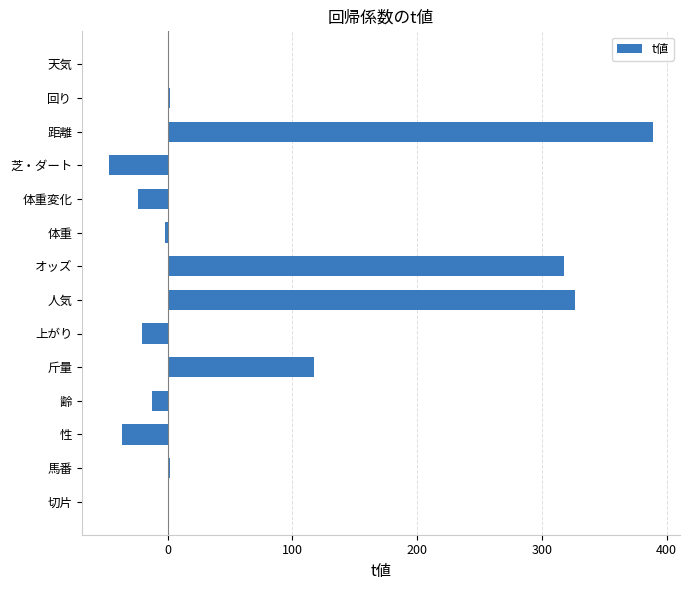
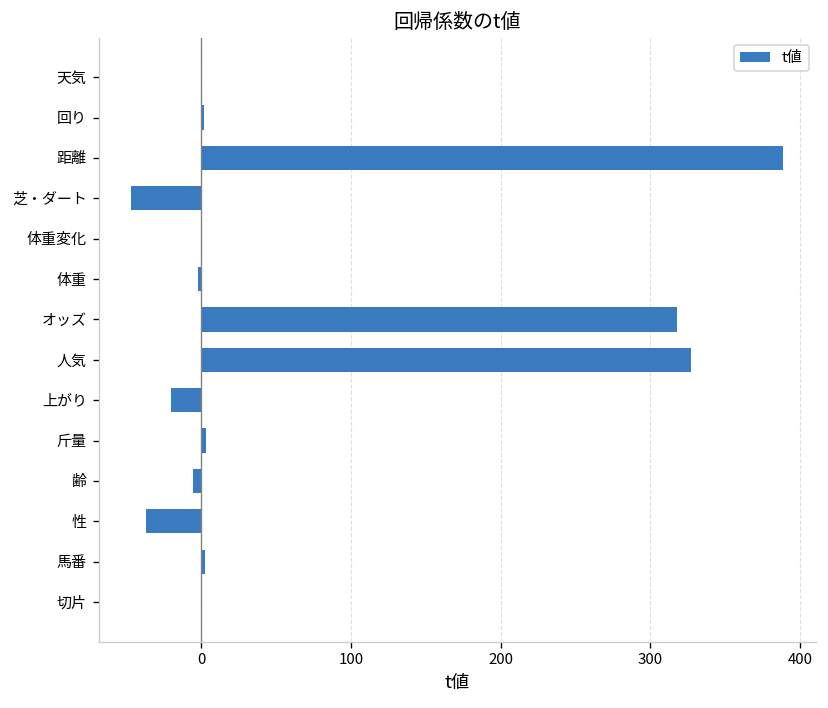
体重変化: -24 -> 0
斤量: 117 -> 3
齢: -12 -> -6
